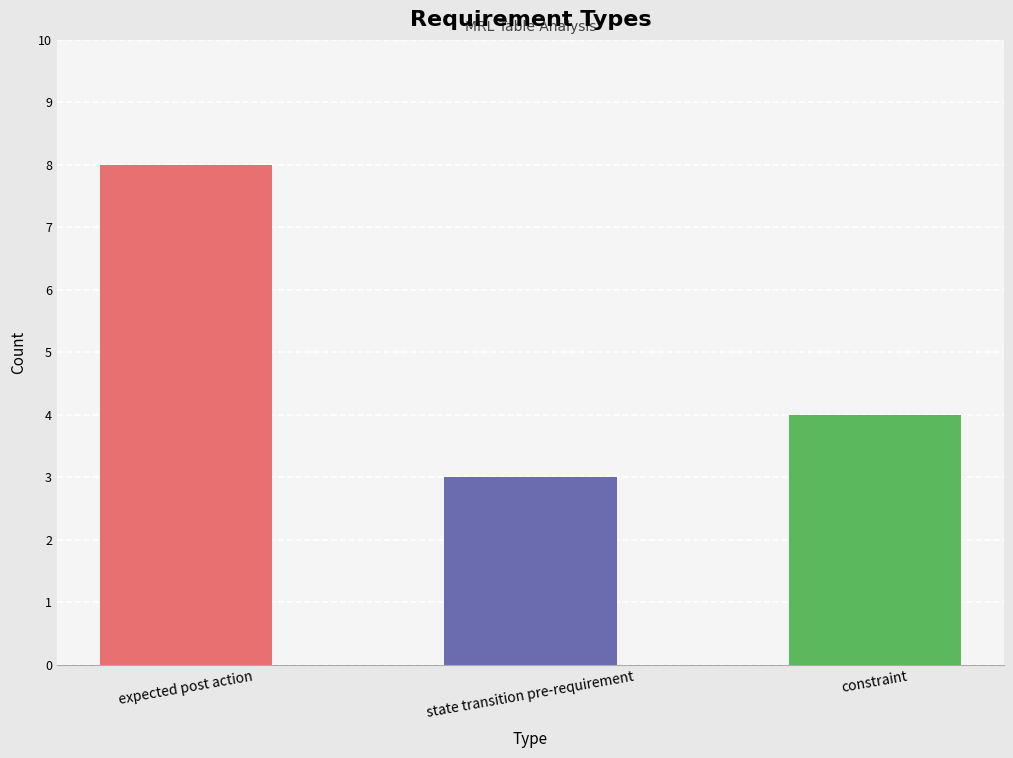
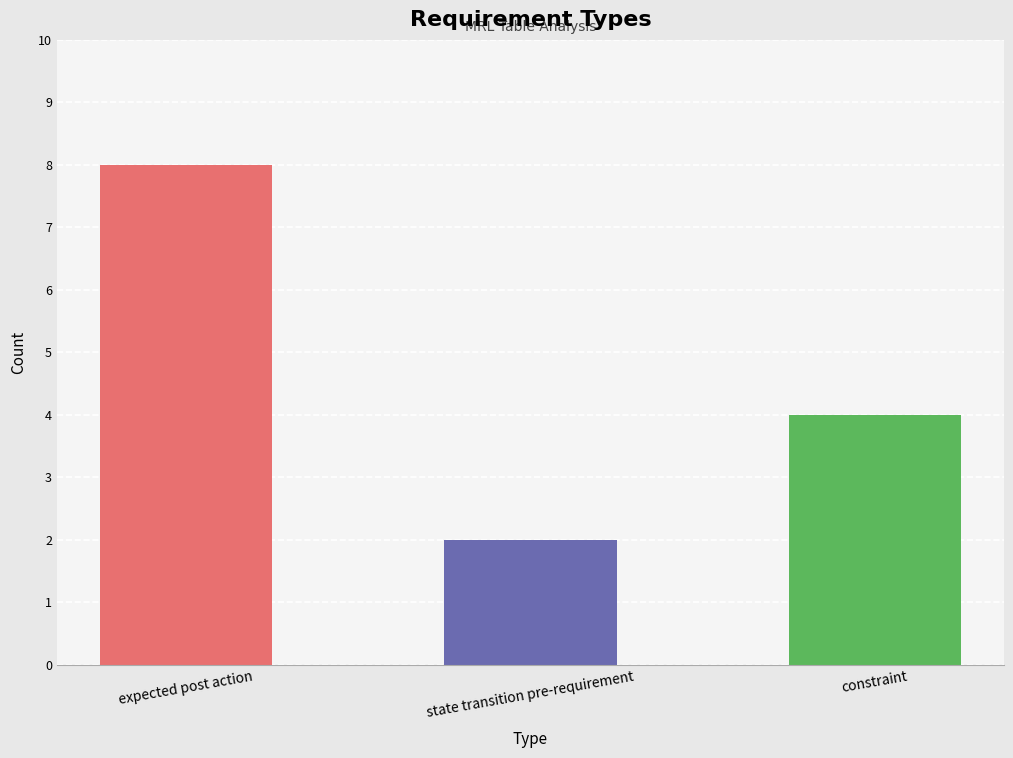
state transition pre-requirement: 3 -> 2
